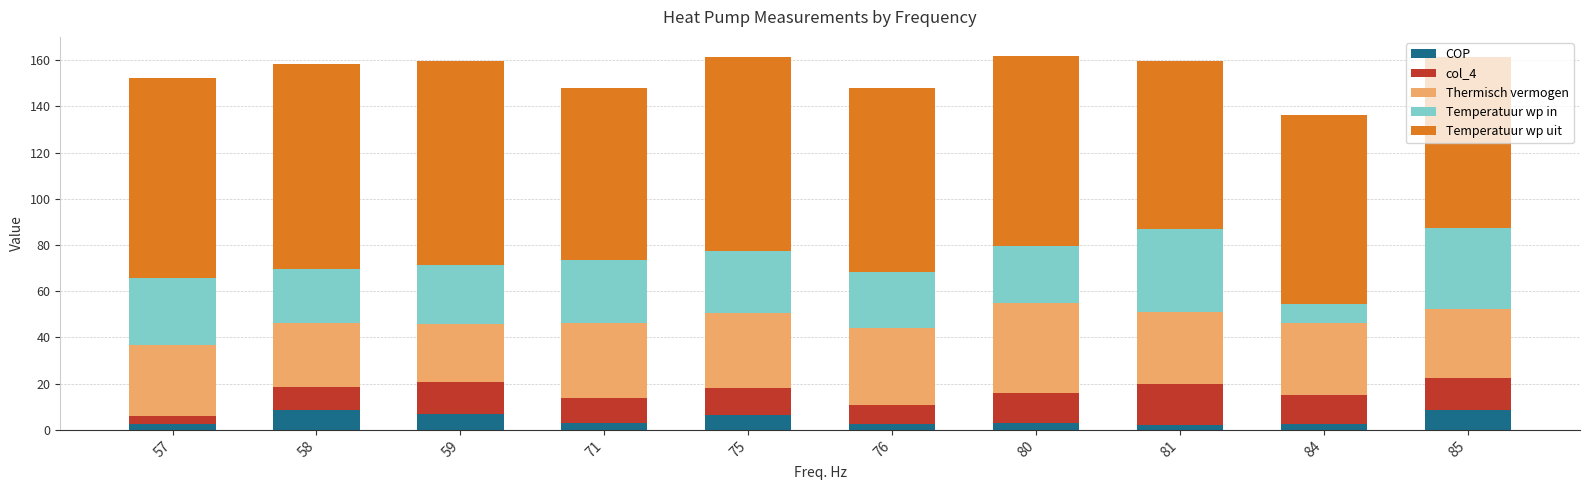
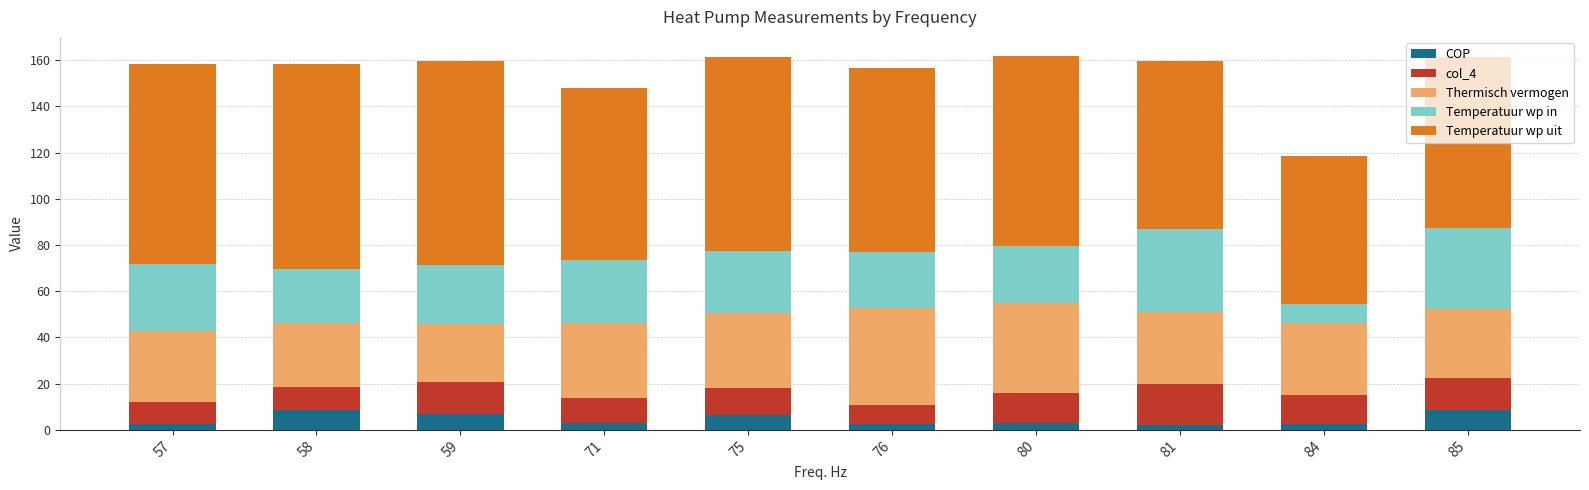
col_4, 57: 4 -> 10
Thermisch vermogen, 76: 33 -> 42
Temperatuur wp uit, 84: 82 -> 64
